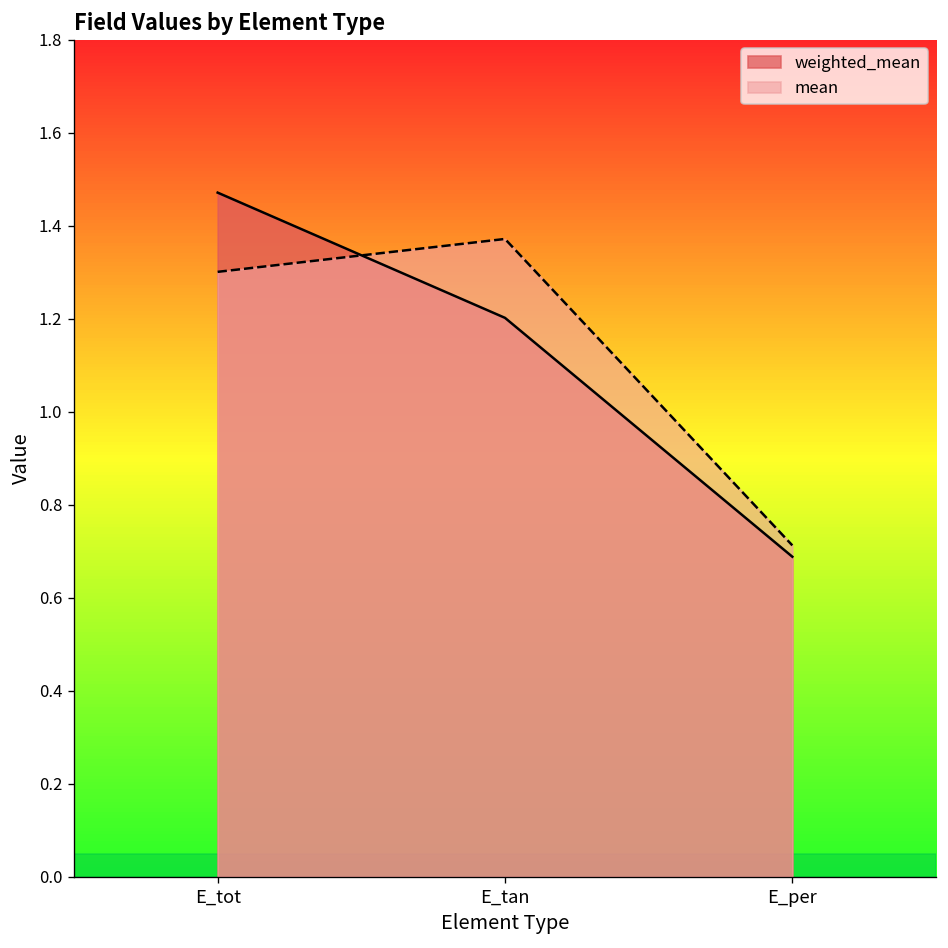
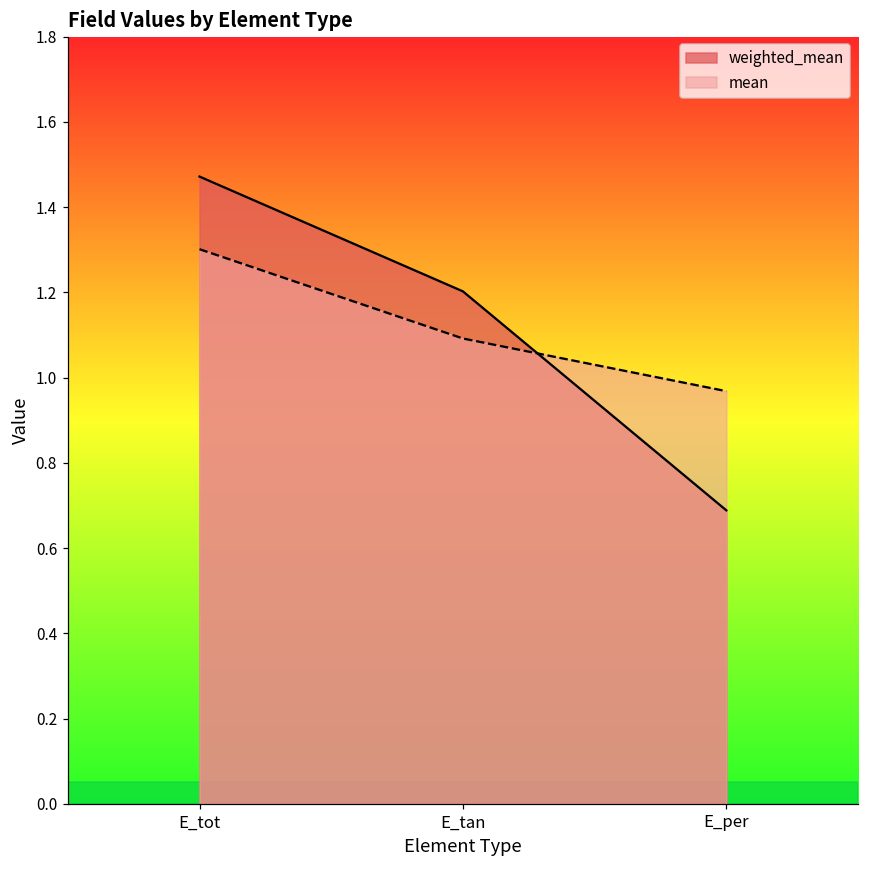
mean, E_tan: 1.37 -> 1.09
mean, E_per: 0.71 -> 0.97
